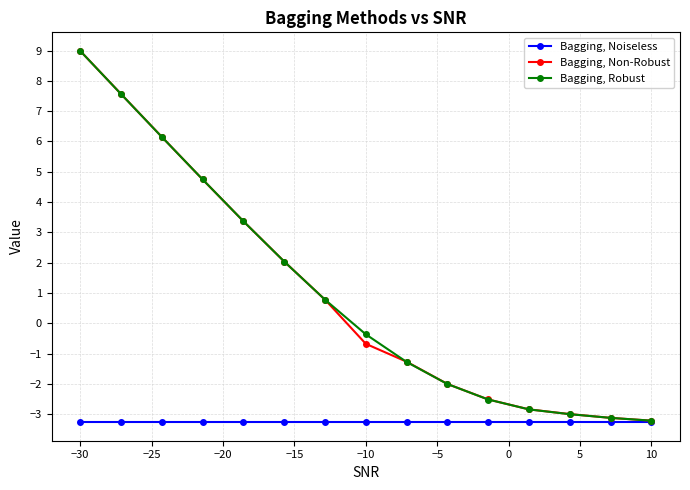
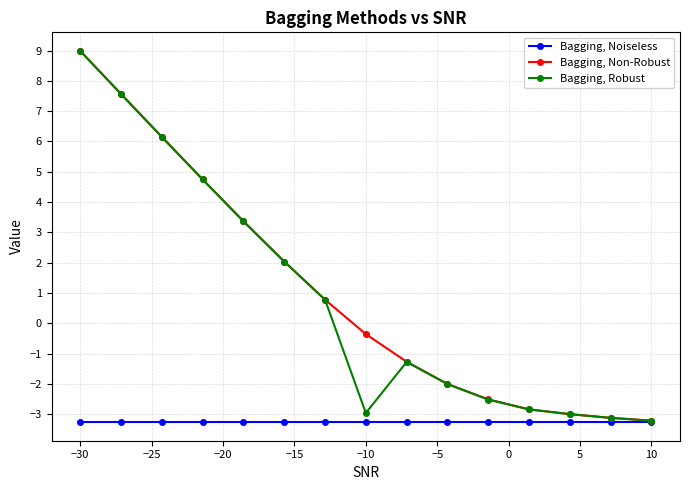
Bagging, Non-Robust, −10: -0.7 -> -0.4
Bagging, Robust, −10: -0.4 -> -3.0
